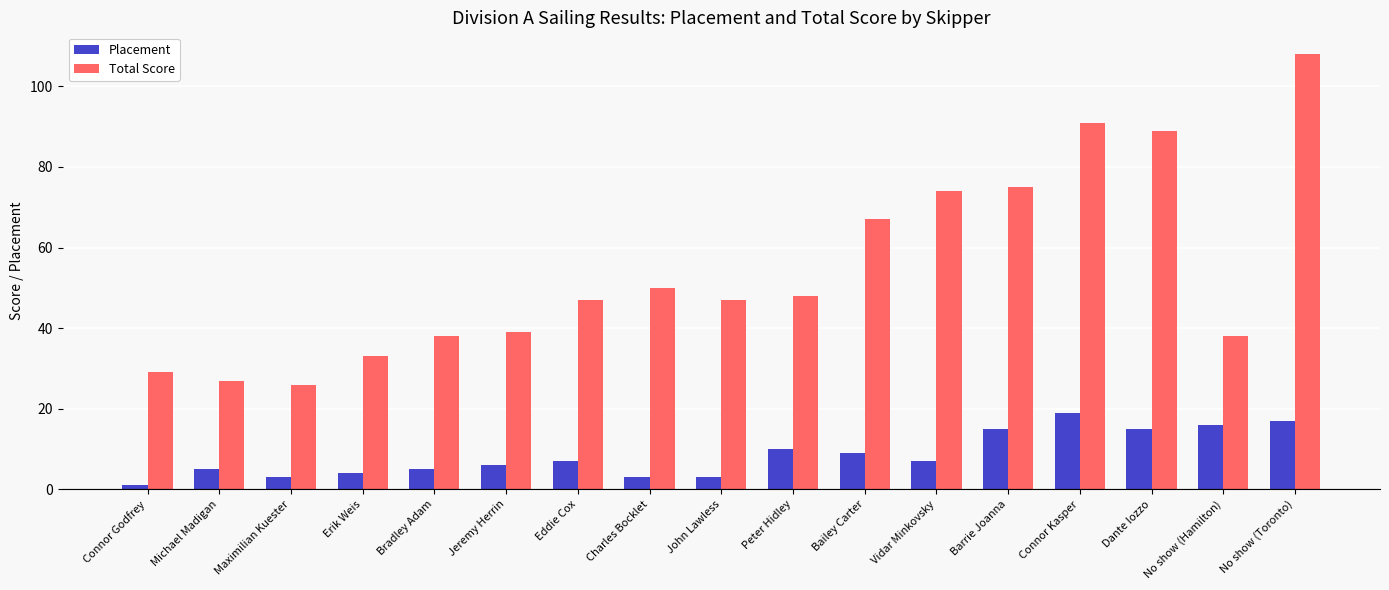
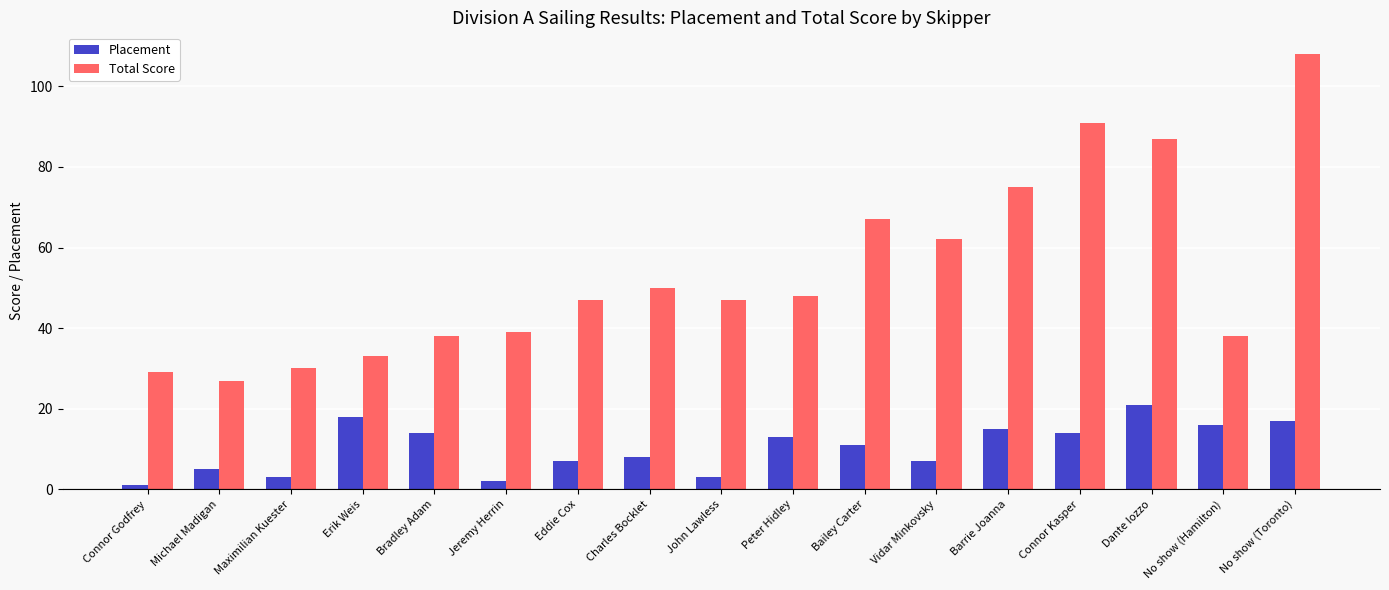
Total Score, Maximilian Kuester: 26 -> 30
Placement, Erik Weis: 4 -> 18
Placement, Bradley Adam: 5 -> 14
Placement, Jeremy Herrin: 6 -> 2
Placement, Charles Bocklet: 3 -> 8
Placement, Peter Hidley: 10 -> 13
Placement, Bailey Carter: 9 -> 11
Total Score, Vidar Minkovsky: 74 -> 62
Placement, Connor Kasper: 19 -> 14
Placement, Dante Iozzo: 15 -> 21
Total Score, Dante Iozzo: 89 -> 87
